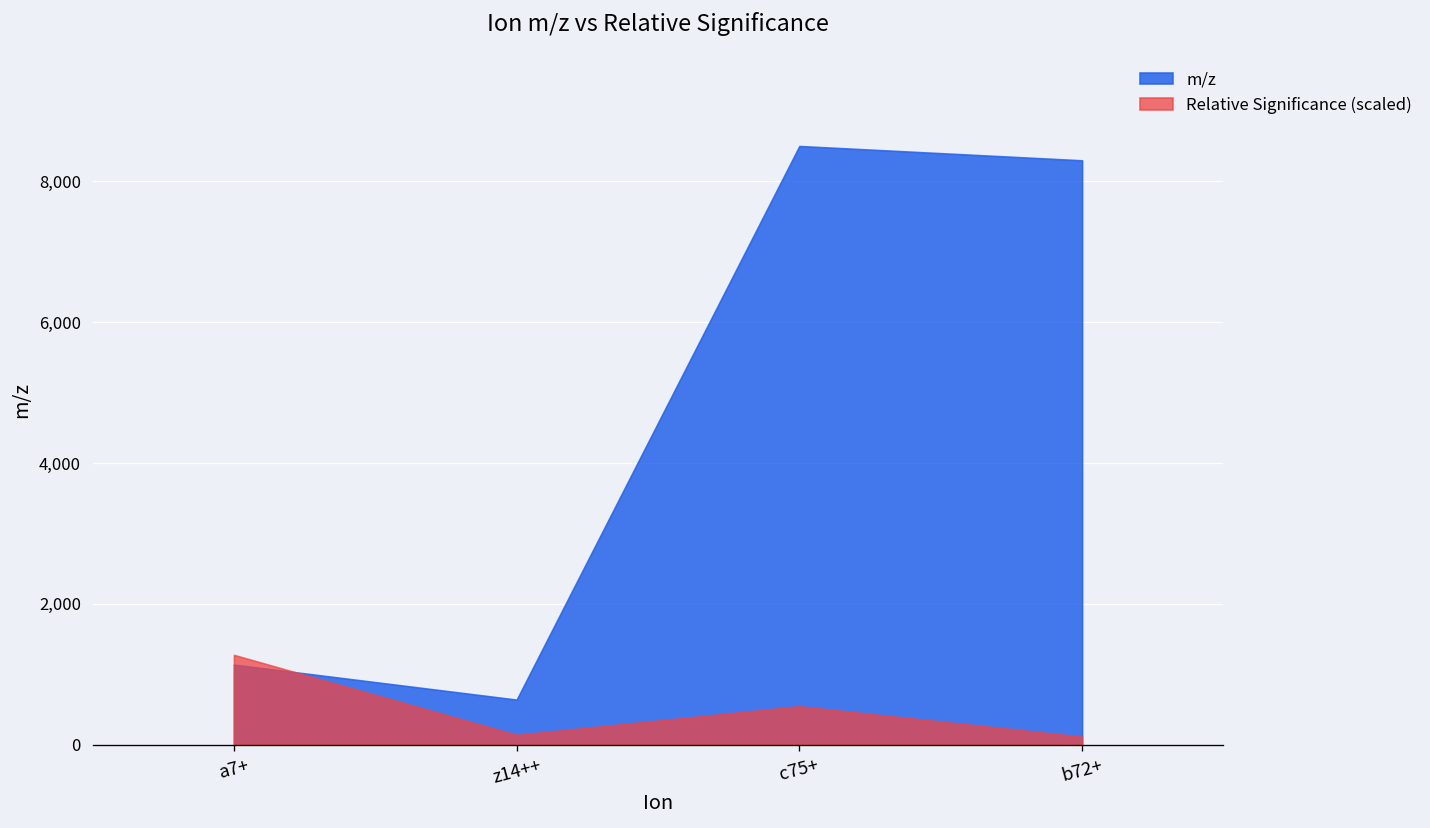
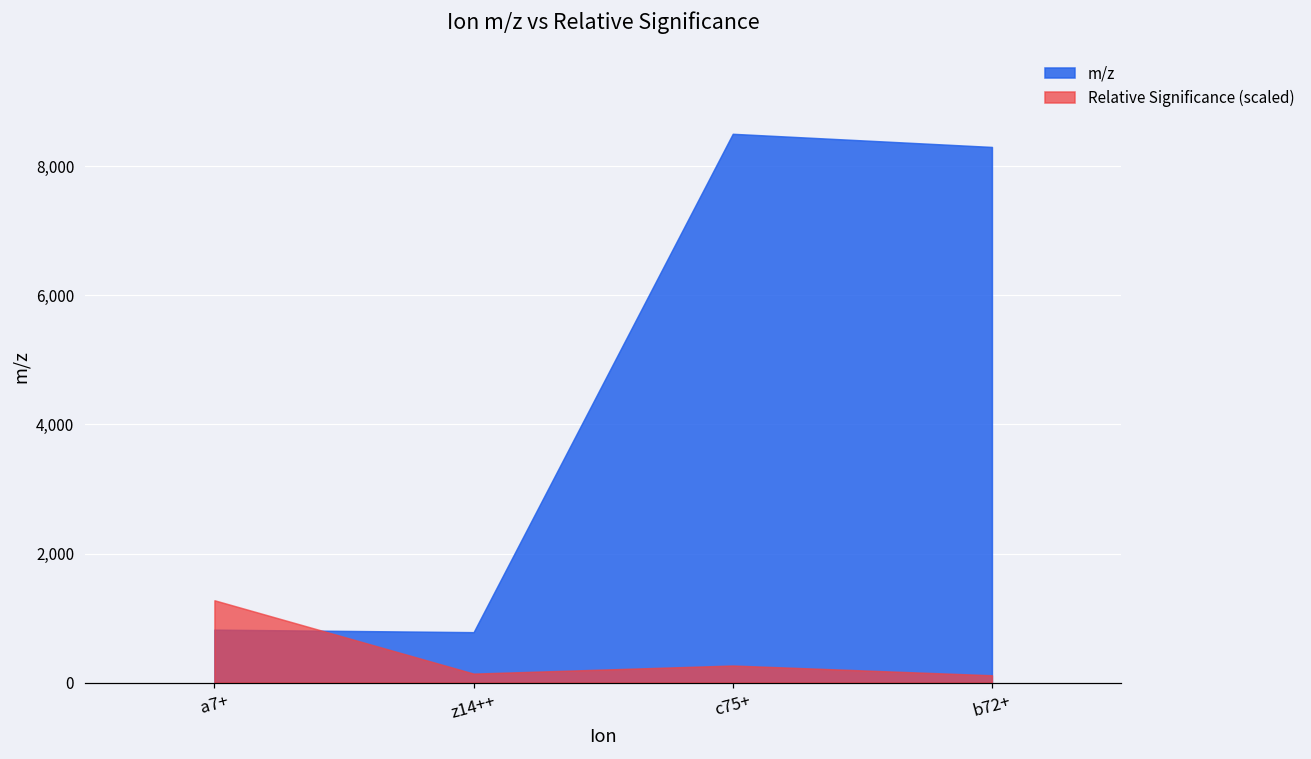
m/z, a7+: 1,100 -> 800
m/z, z14++: 600 -> 800
Relative Significance (scaled), c75+: 500 -> 300
